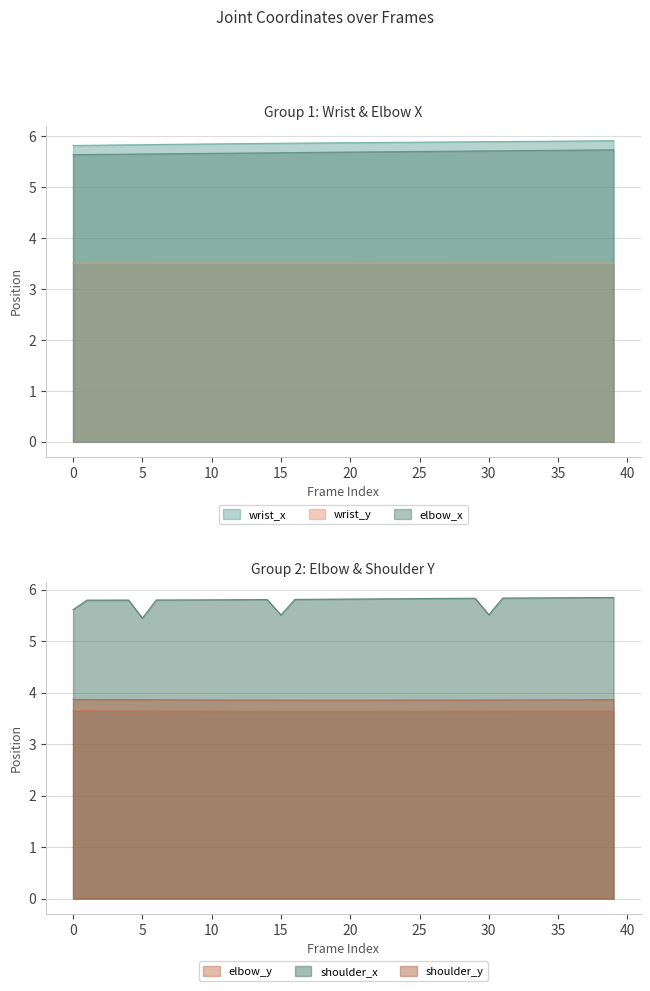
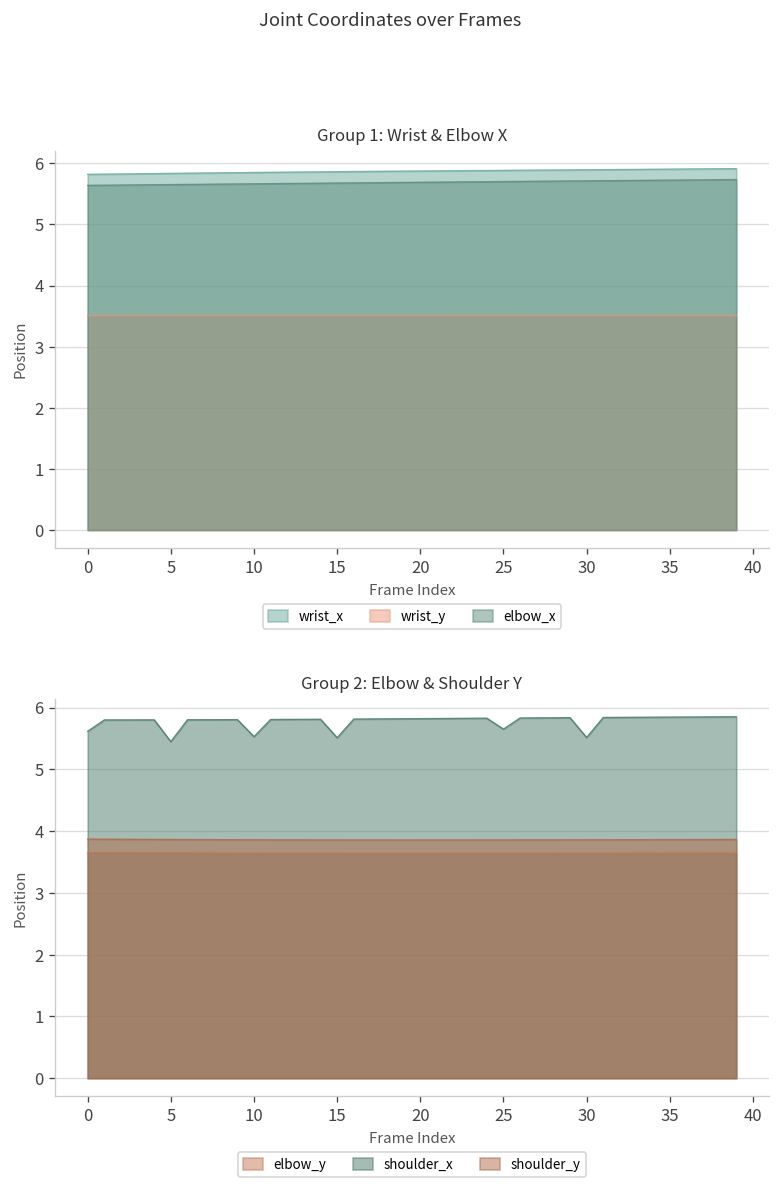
Group 2: Elbow & Shoulder Y, shoulder_x, 10: 5.8 -> 5.5
Group 2: Elbow & Shoulder Y, shoulder_x, 25: 5.8 -> 5.7
